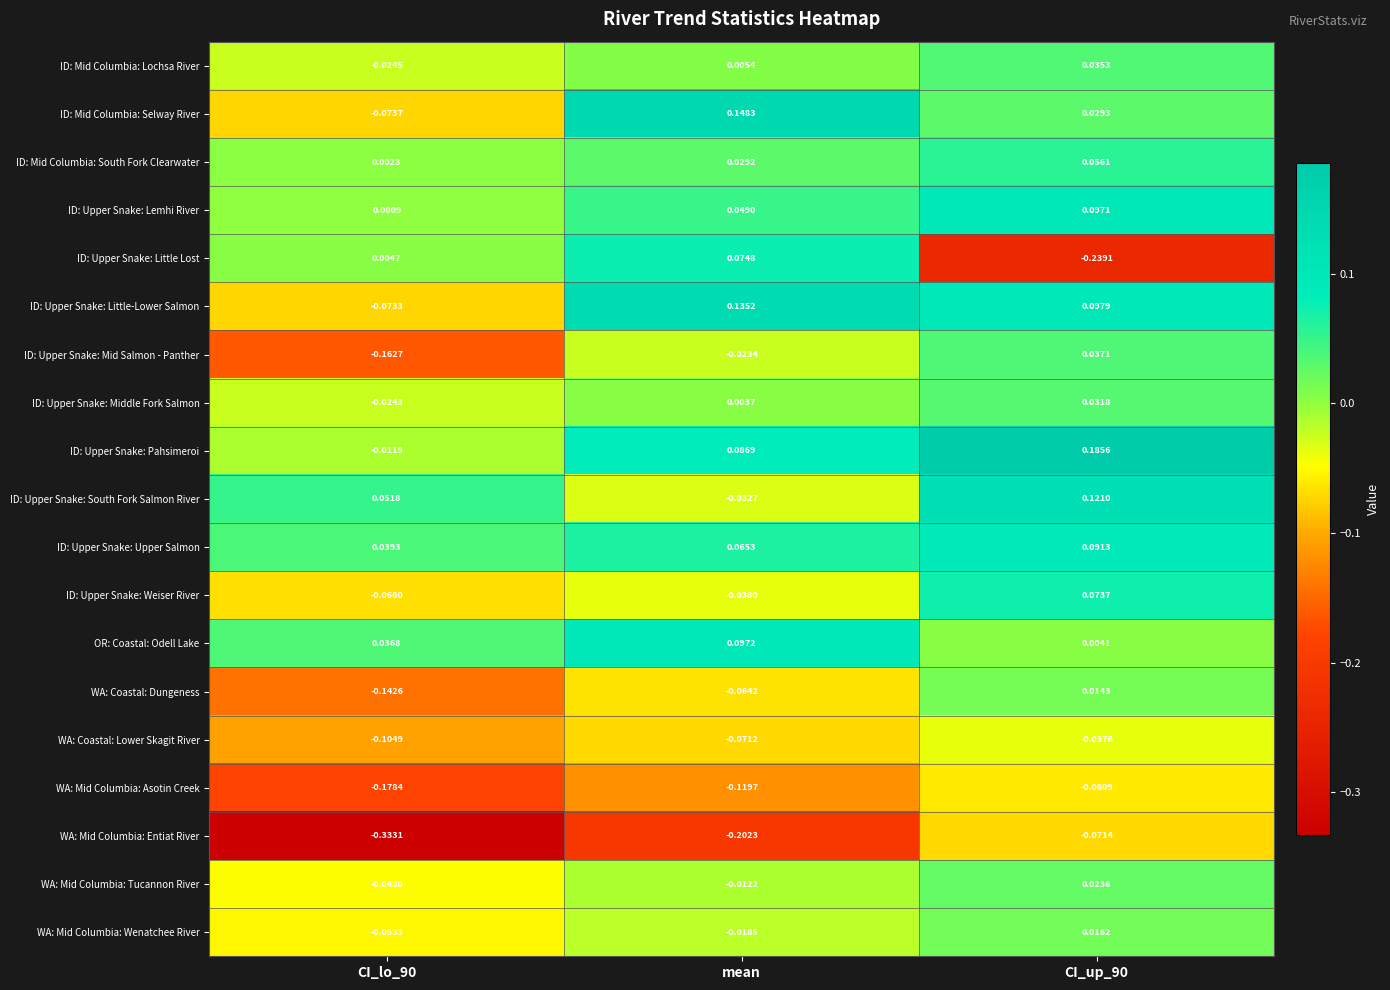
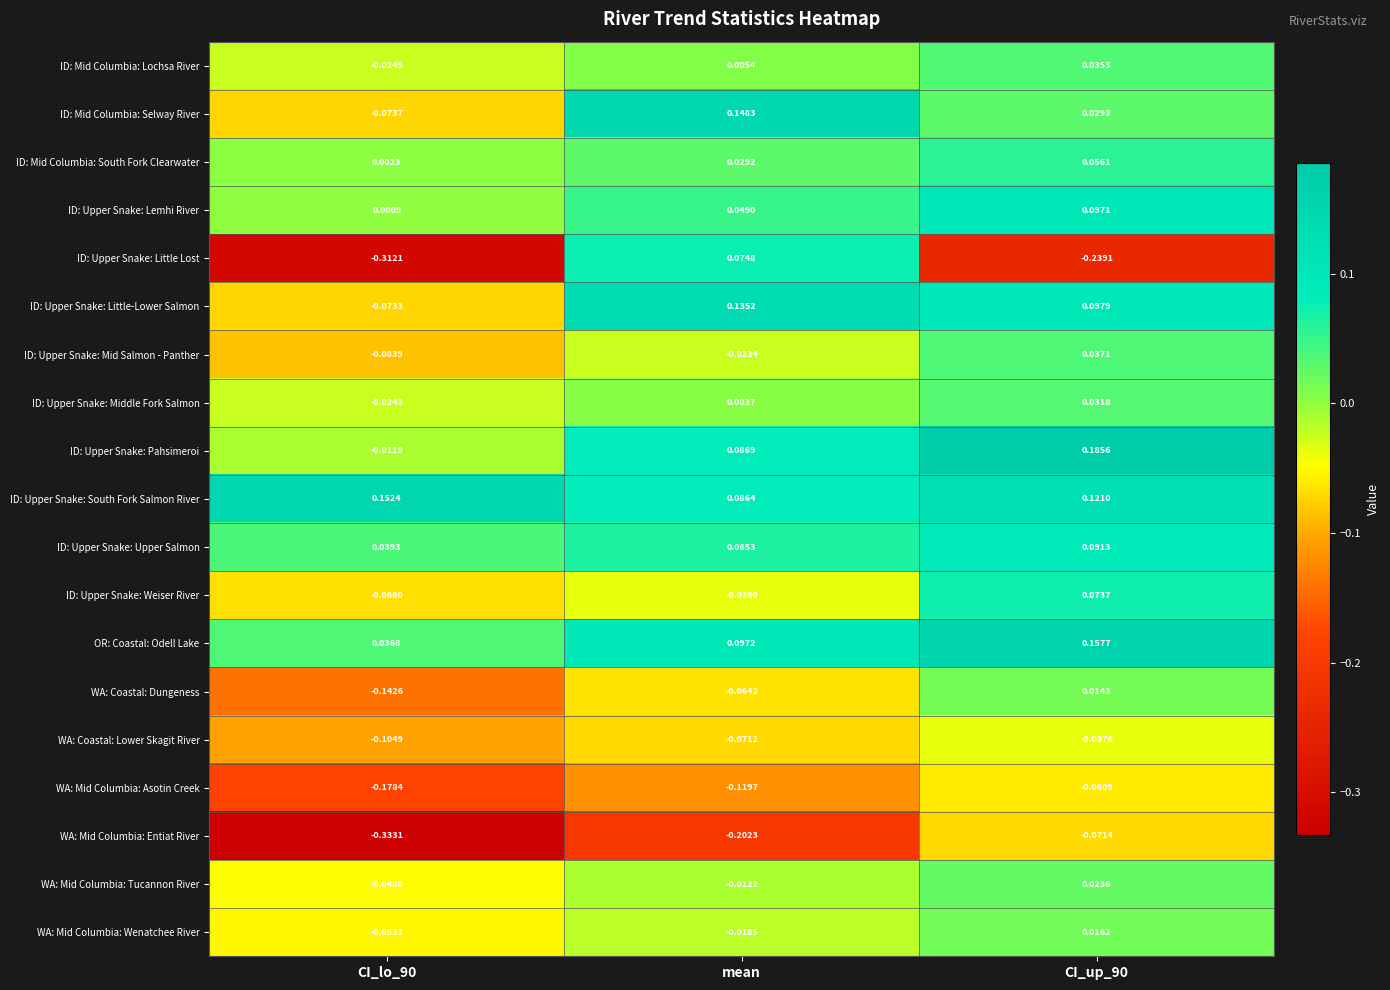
ID: Upper Snake: Little Lost, CI_lo_90: 0.0047 -> -0.3121
ID: Upper Snake: Mid Salmon - Panther, CI_lo_90: -0.1627 -> -0.0839
ID: Upper Snake: South Fork Salmon River, CI_lo_90: 0.0518 -> 0.1524
ID: Upper Snake: South Fork Salmon River, mean: -0.0327 -> 0.0864
OR: Coastal: Odell Lake, CI_up_90: 0.0041 -> 0.1577
